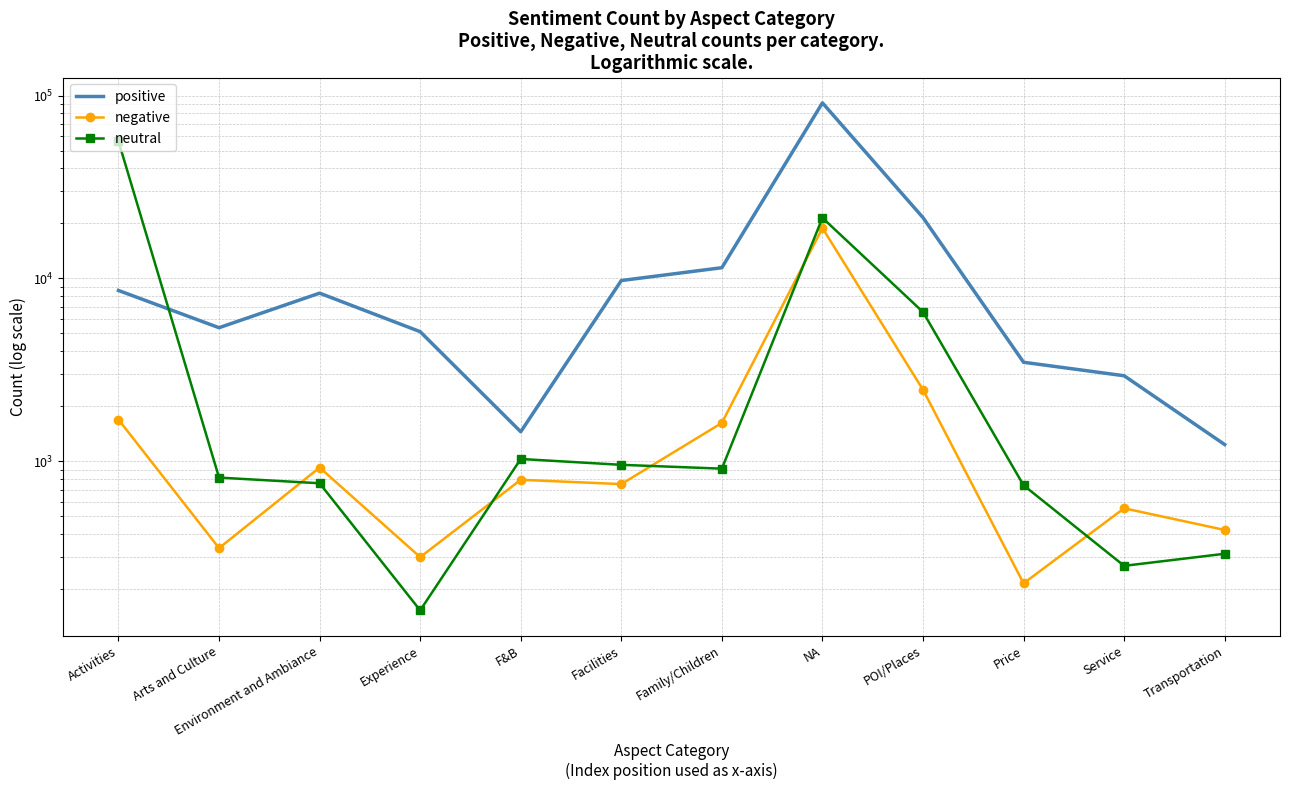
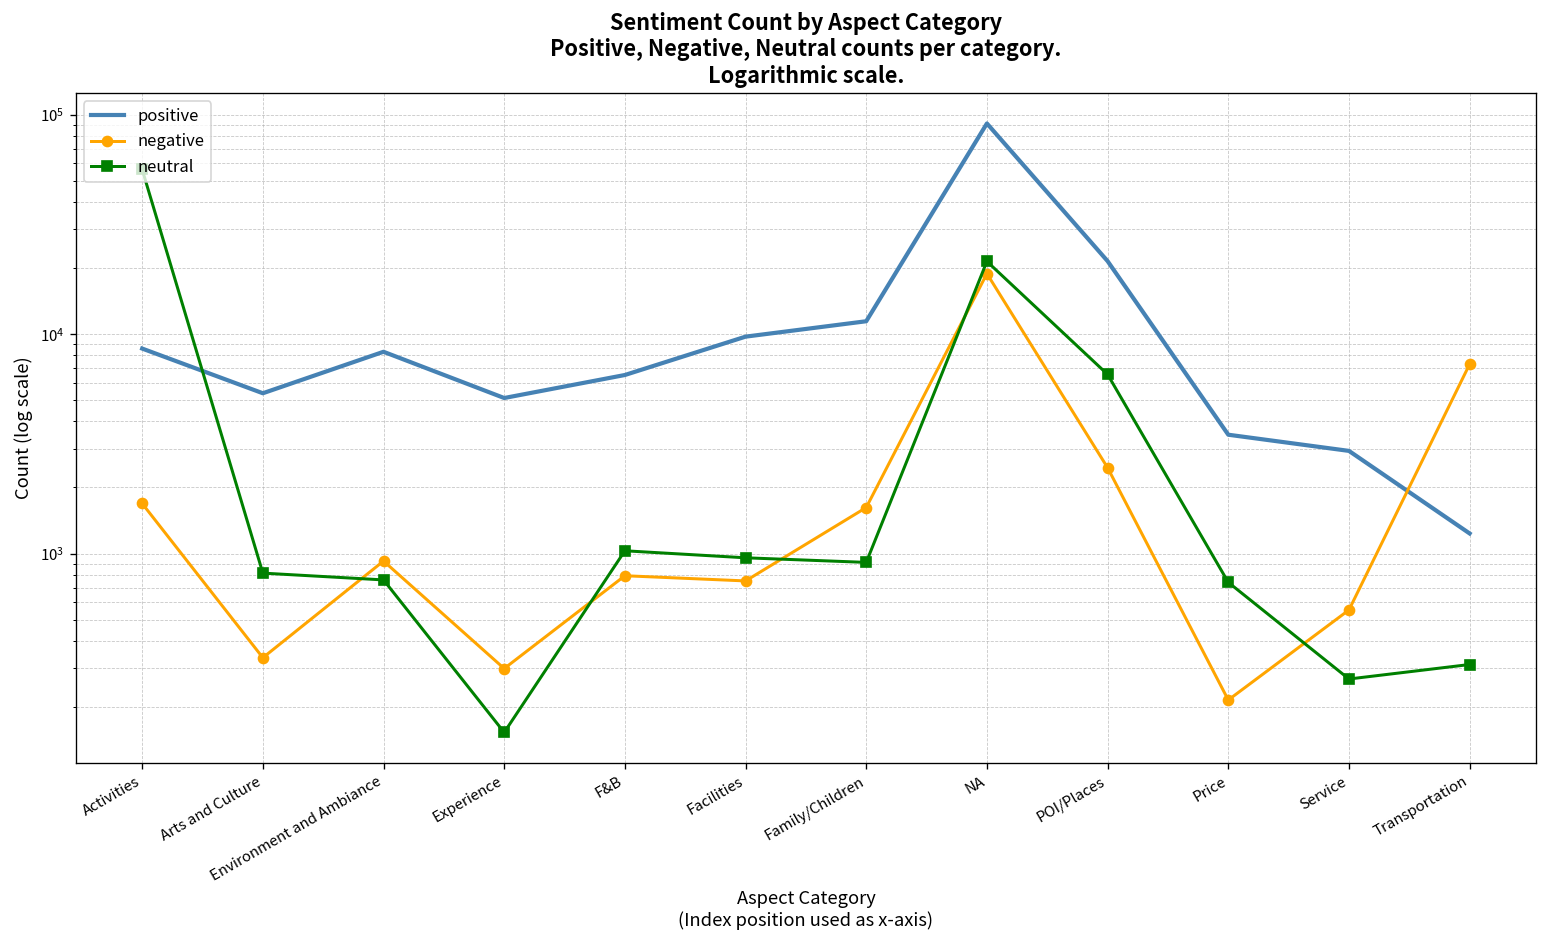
positive, F&B: 1500 -> 6500
negative, Transportation: 420 -> 7300
